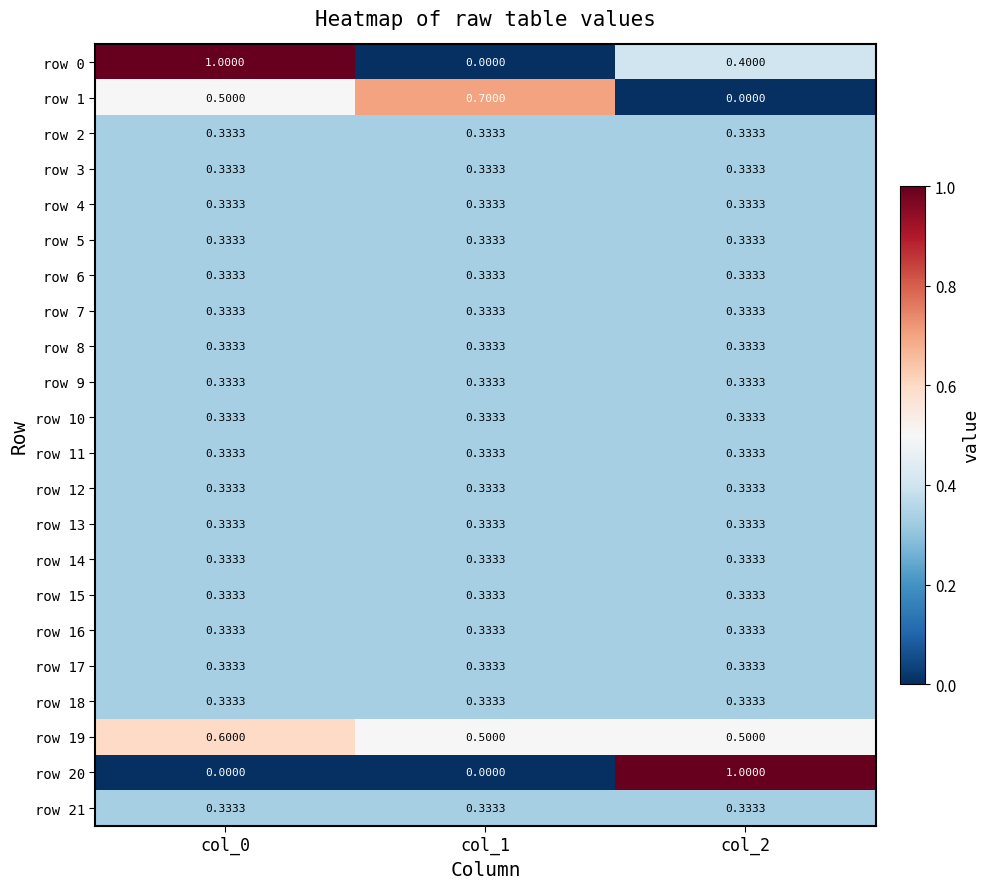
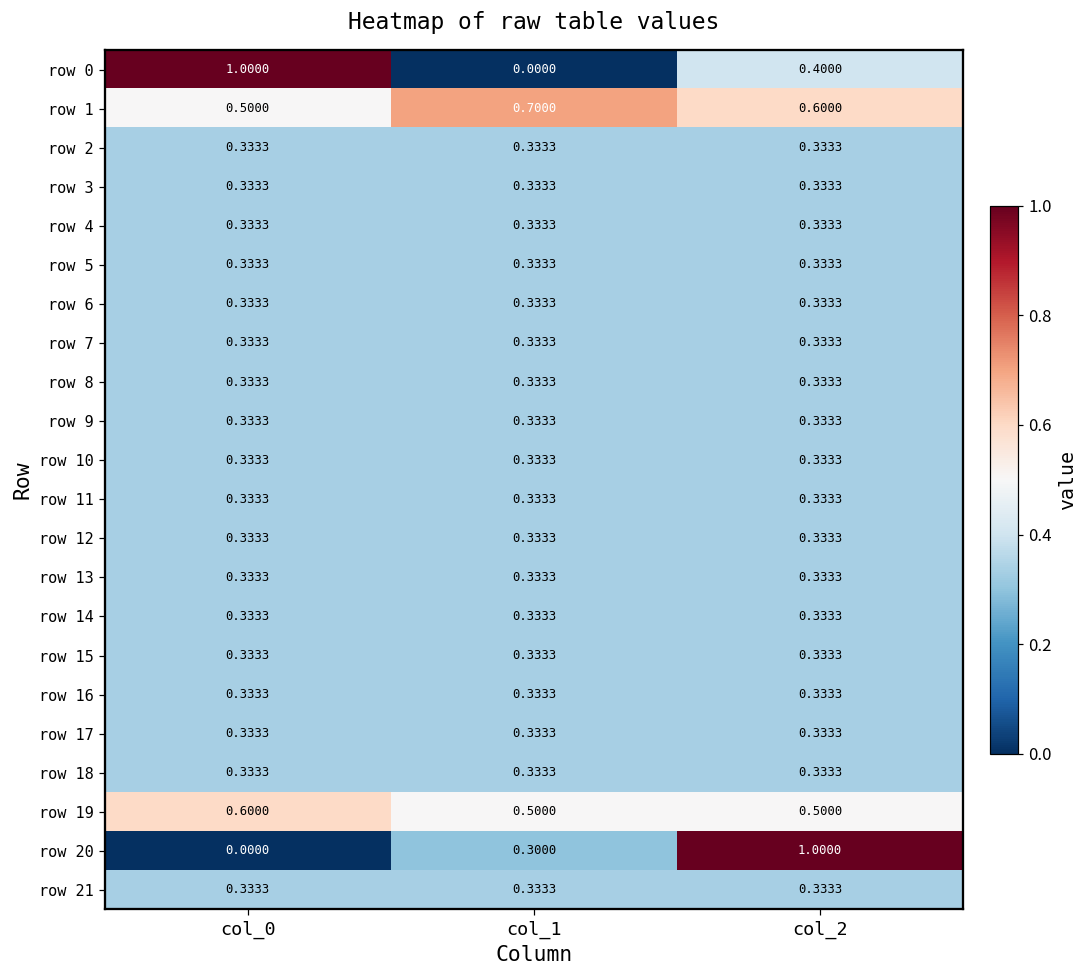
row 1, col_2: 0.0000 -> 0.6000
row 20, col_1: 0.0000 -> 0.3000
